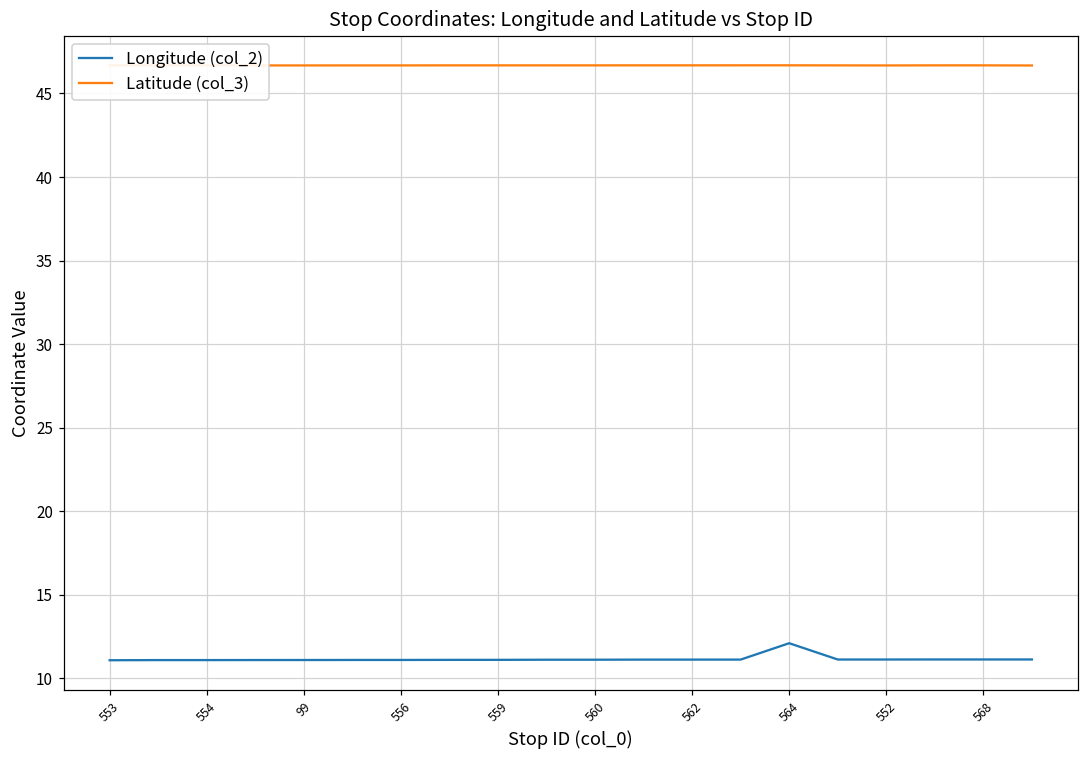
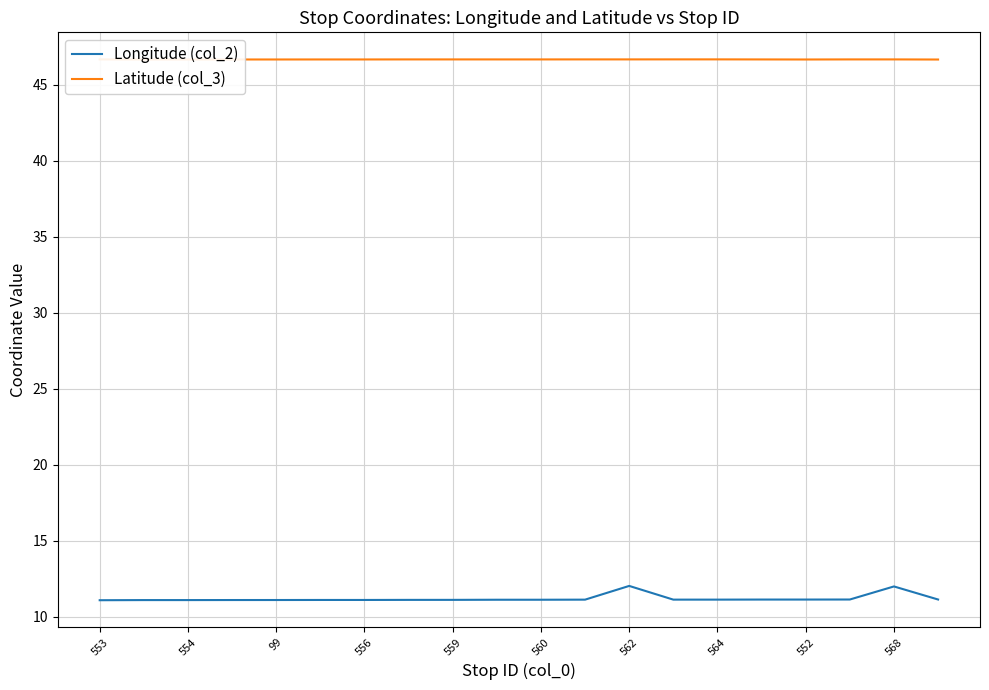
Longitude (col_2), 562: 11.1 -> 12.0
Longitude (col_2), 564: 12.1 -> 11.1
Longitude (col_2), 568: 11.1 -> 12.0
